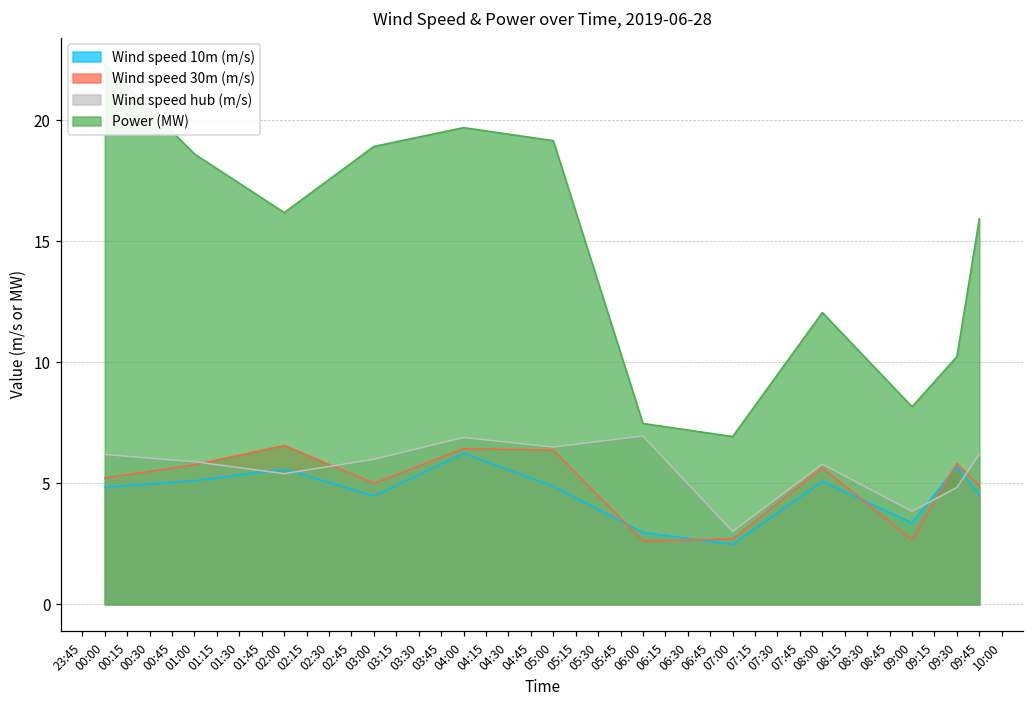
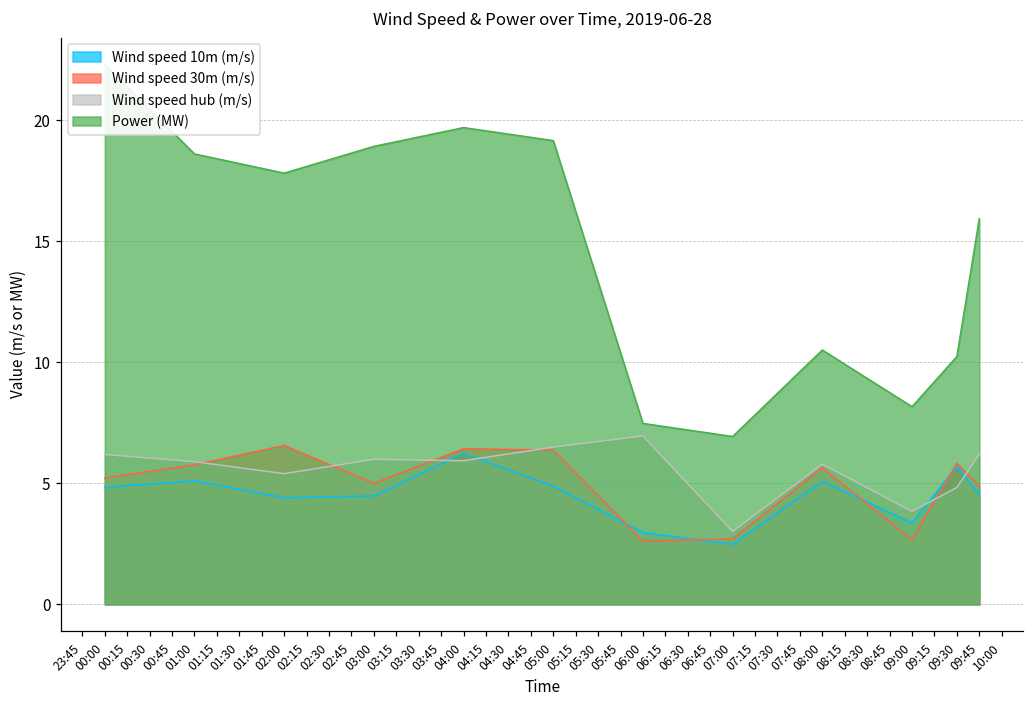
Wind speed 10m (m/s), 02:00: 5.6 -> 4.4
Power (MW), 02:00: 16.2 -> 17.8
Wind speed hub (m/s), 04:00: 6.9 -> 5.9
Power (MW), 08:00: 12.1 -> 10.5
